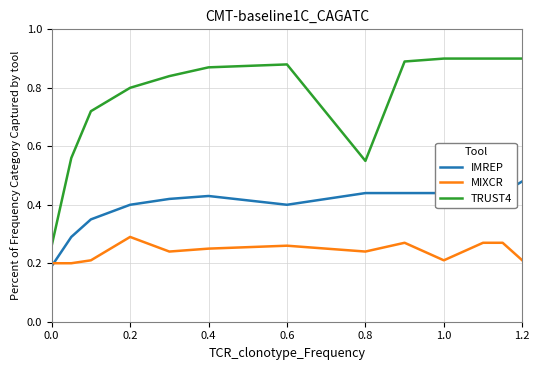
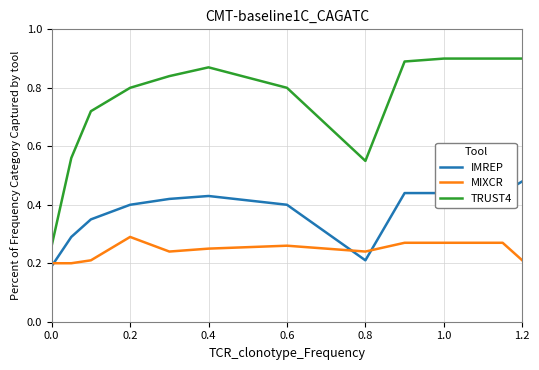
TRUST4, 0.6: 0.88 -> 0.80
IMREP, 0.8: 0.44 -> 0.21
MIXCR, 1.0: 0.21 -> 0.27
